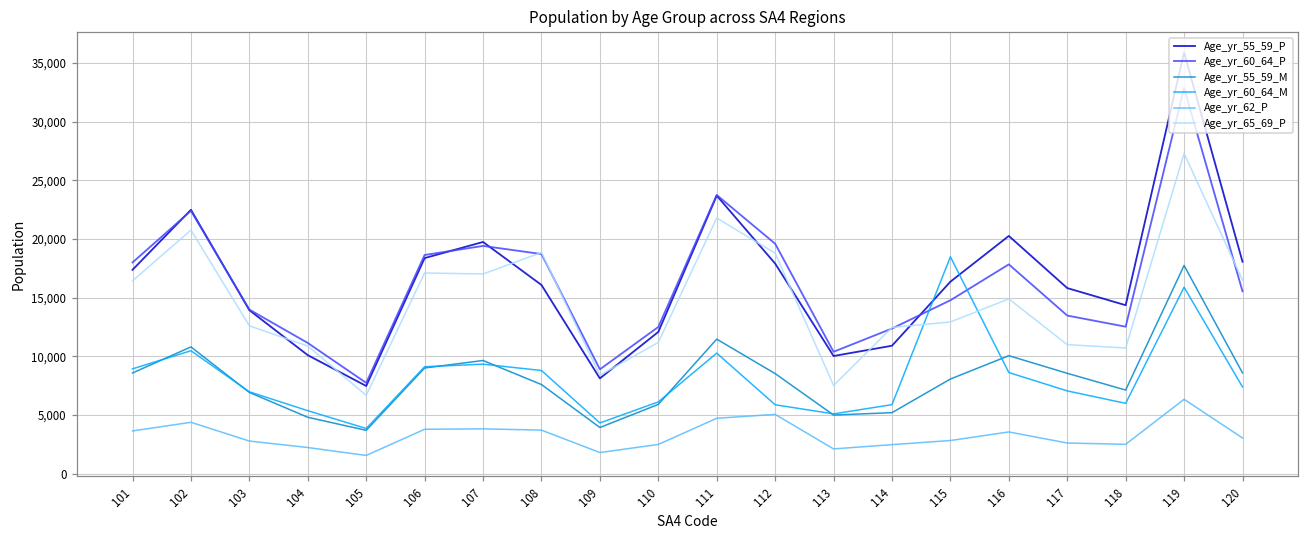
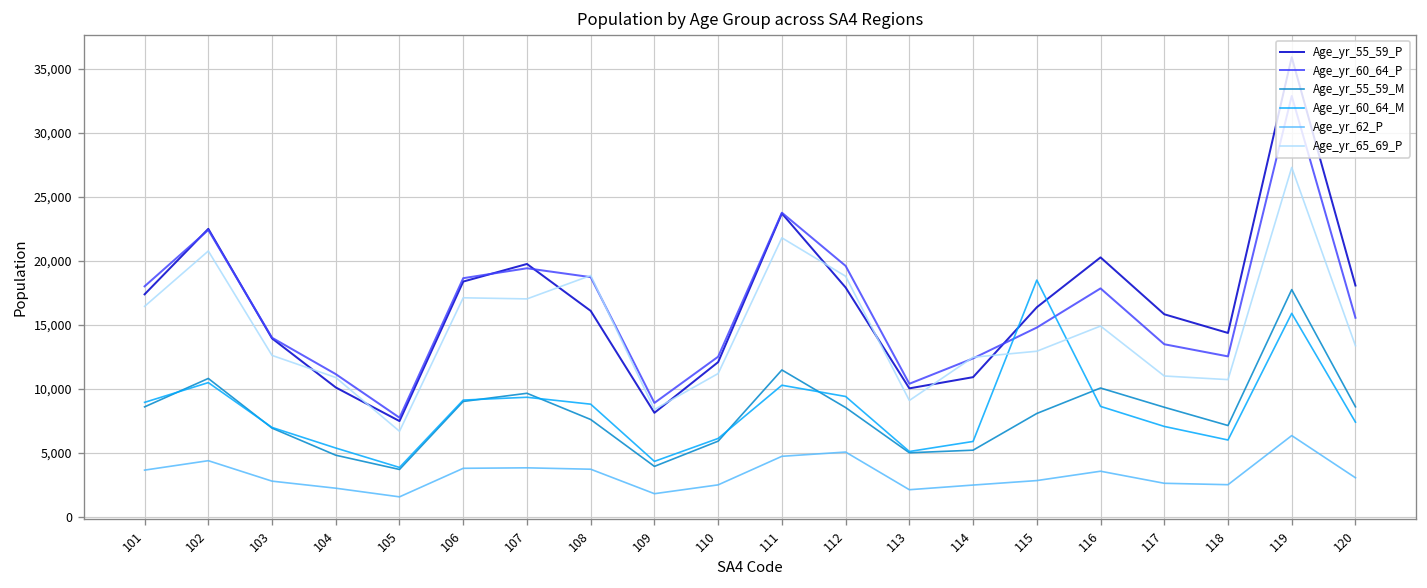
Age_yr_60_64_M, 112: 5,900 -> 9,400
Age_yr_65_69_P, 113: 7,500 -> 9,100
Age_yr_65_69_P, 120: 16,500 -> 13,400
